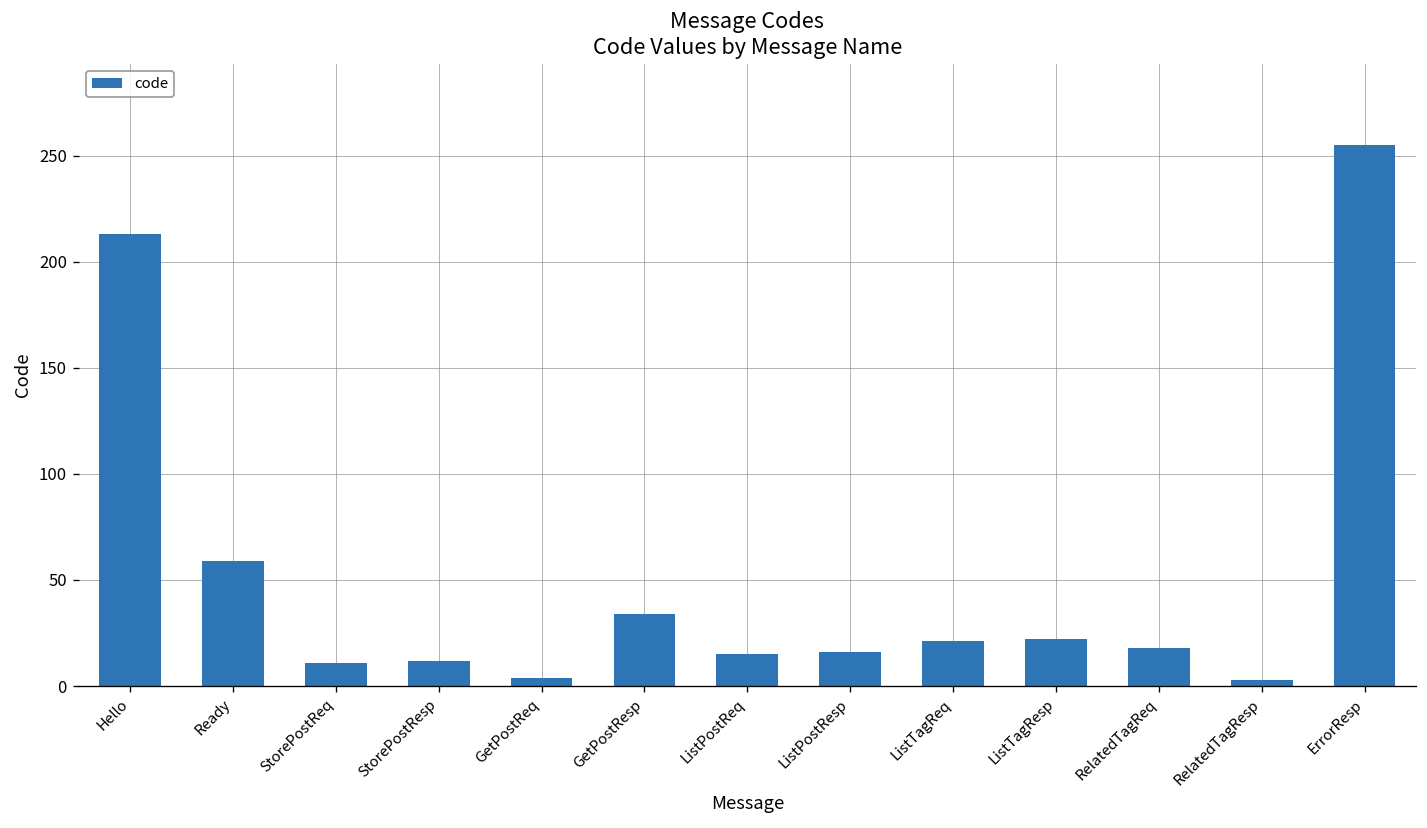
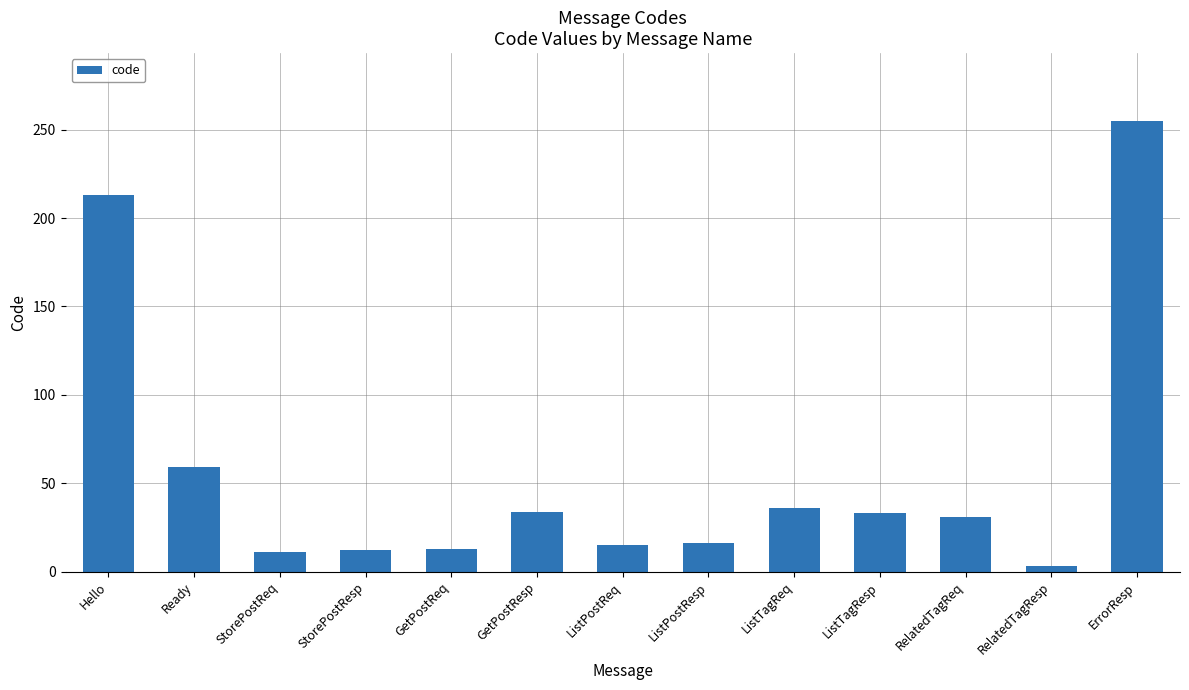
GetPostReq: 4 -> 13
ListTagReq: 21 -> 36
ListTagResp: 22 -> 33
RelatedTagReq: 18 -> 31
